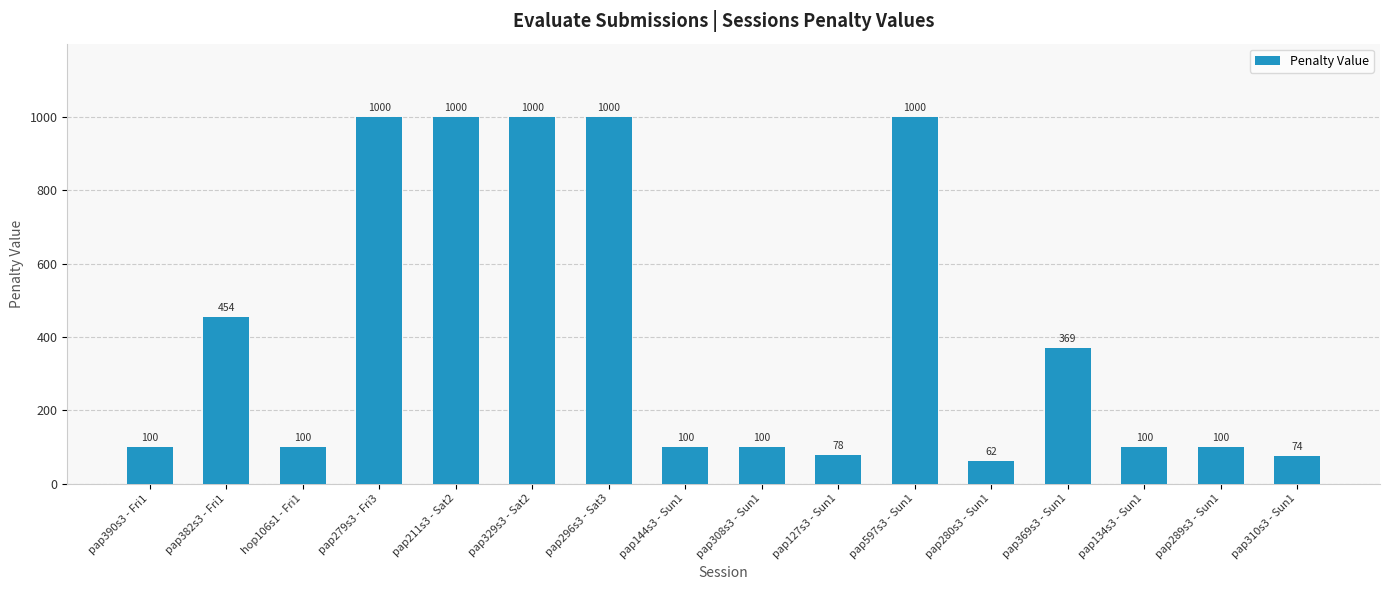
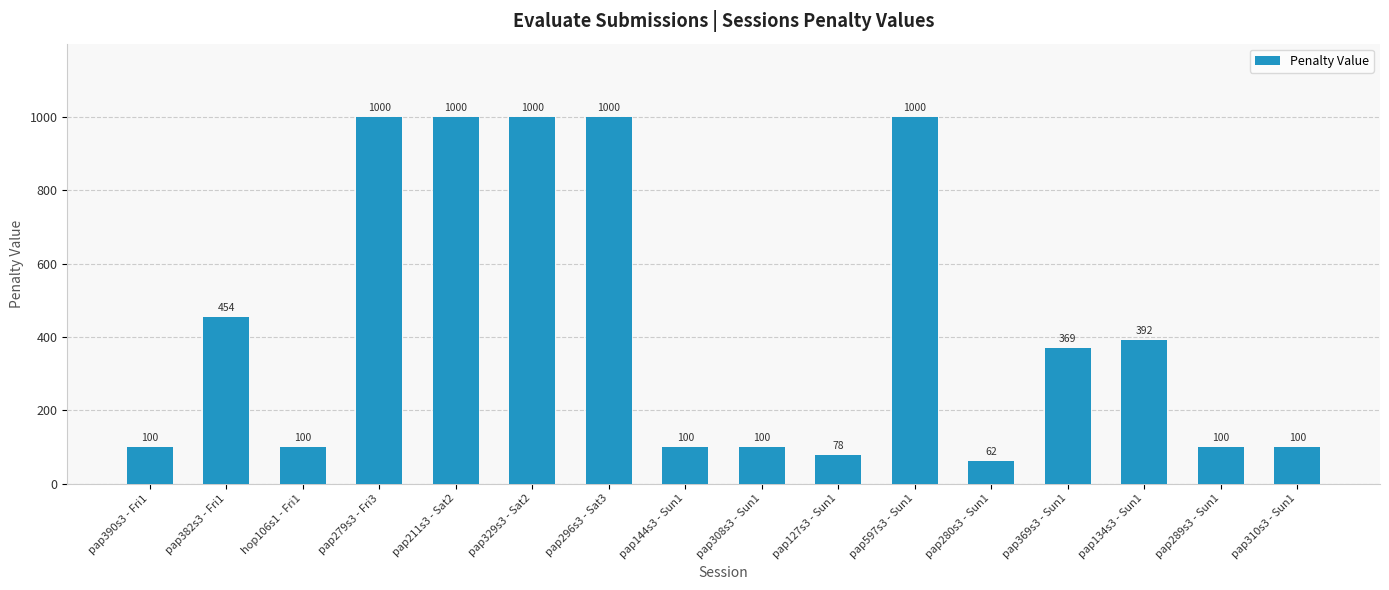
pap134s3 - Sun1: 100 -> 392
pap310s3 - Sun1: 74 -> 100
